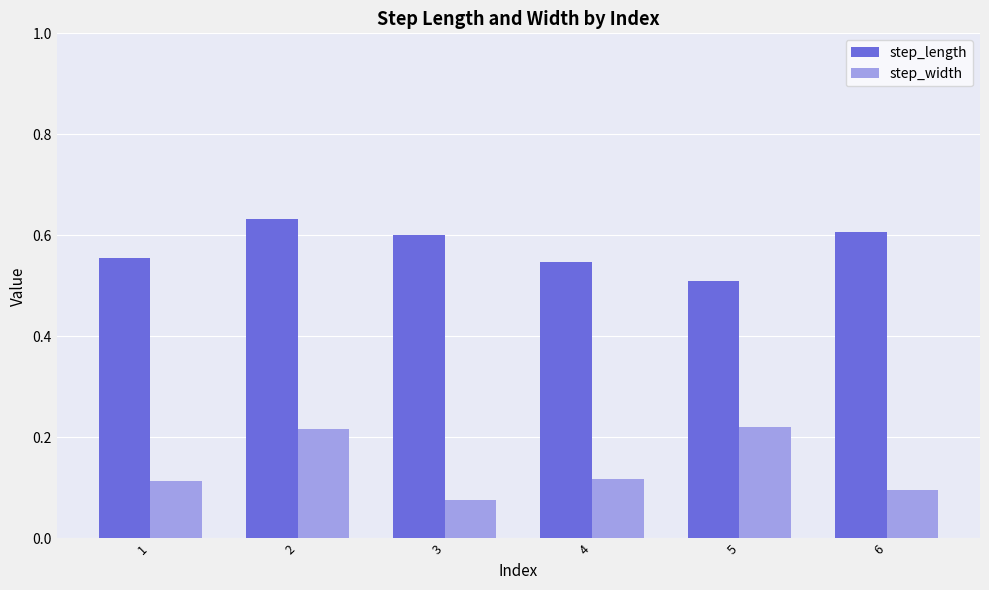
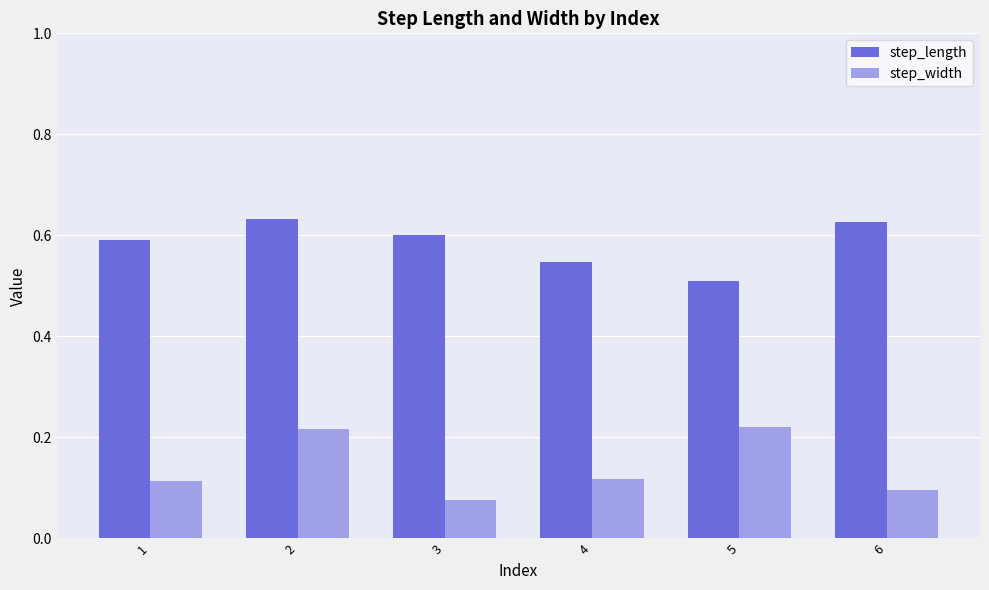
step_length, 1: 0.56 -> 0.59
step_length, 6: 0.61 -> 0.63
